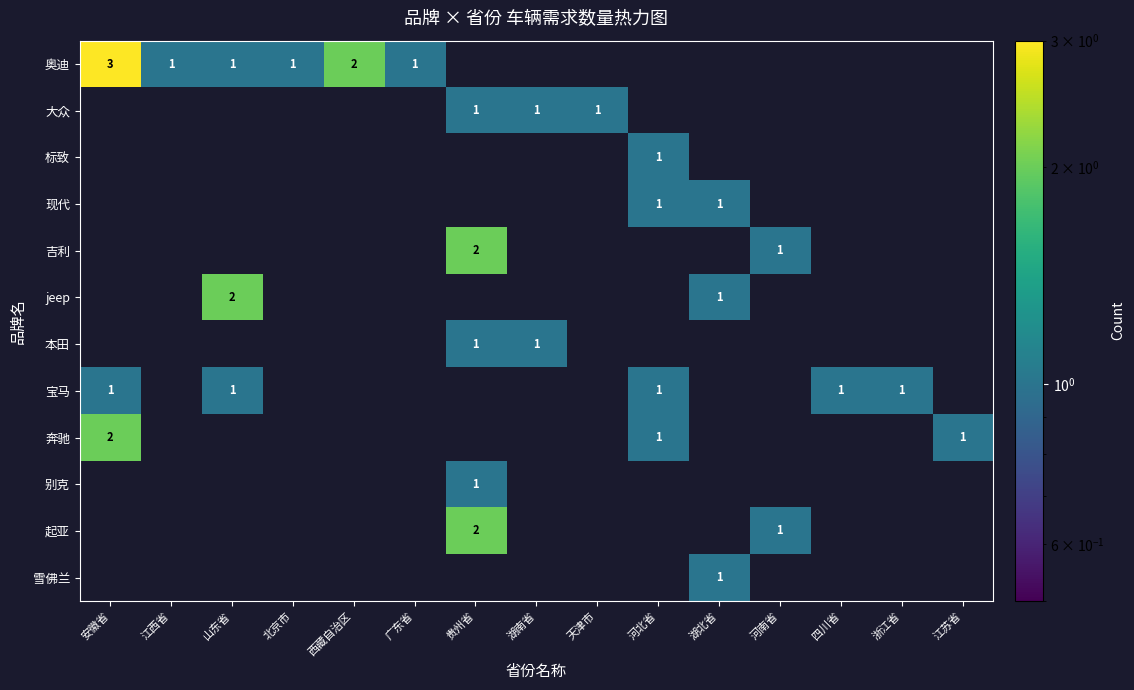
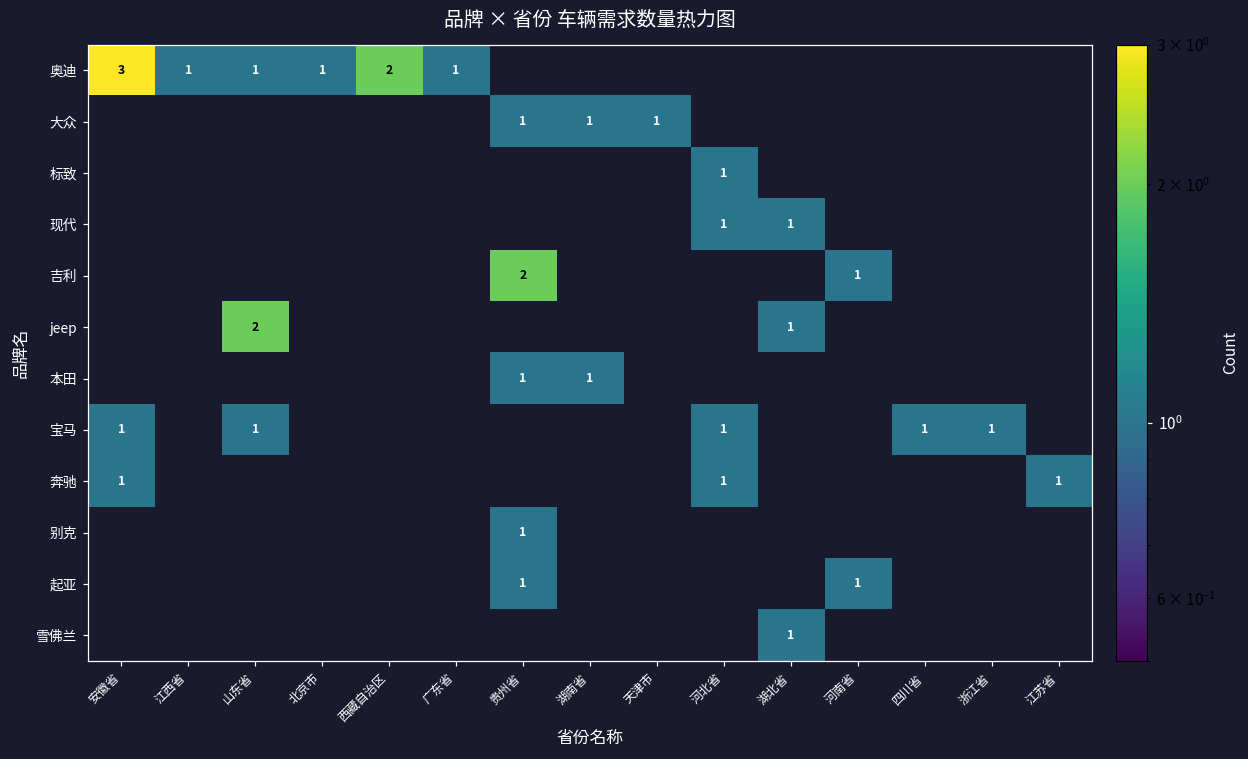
奔驰, 安徽省: 2 -> 1
起亚, 贵州省: 2 -> 1
